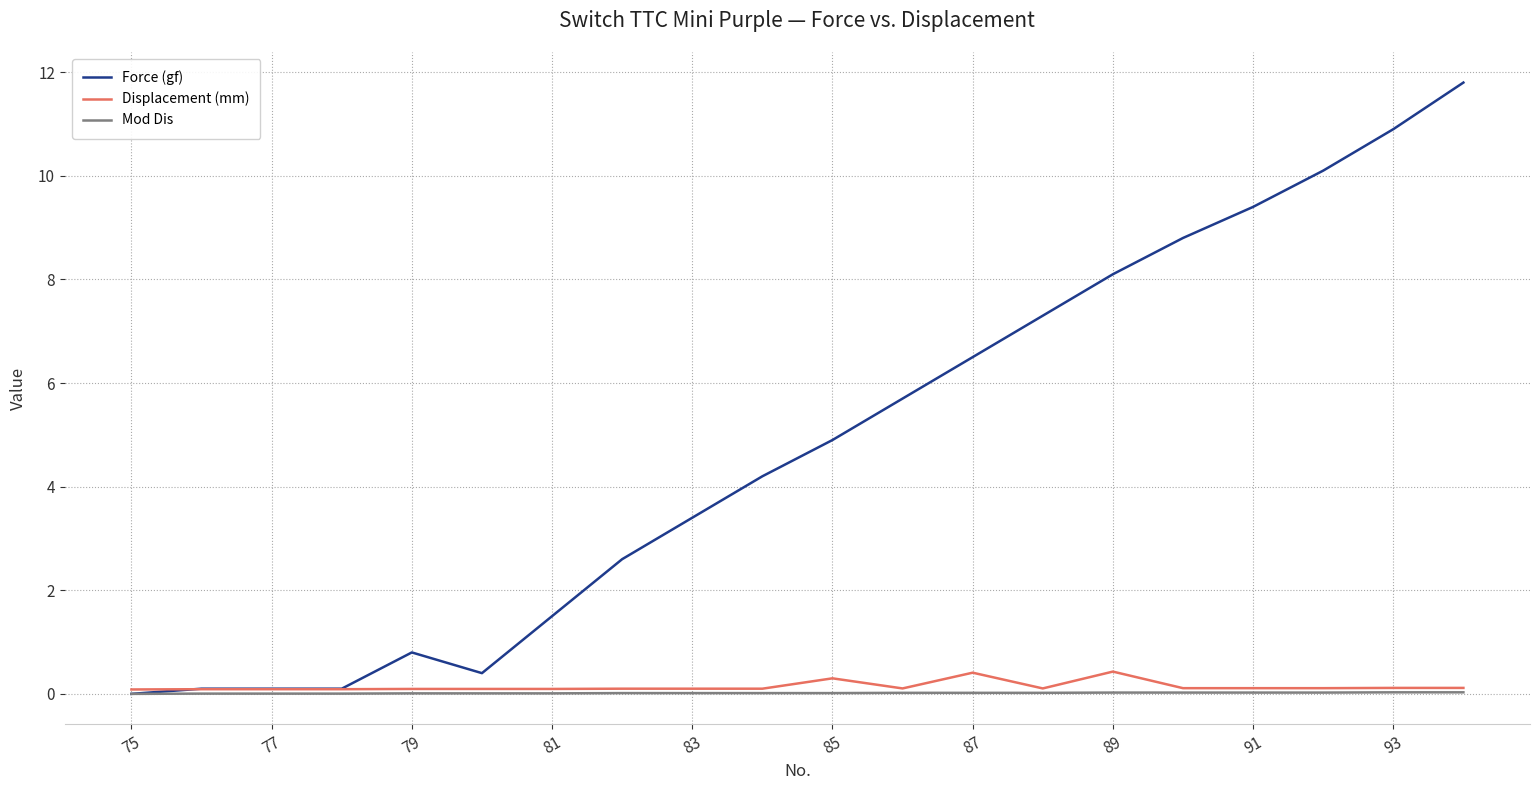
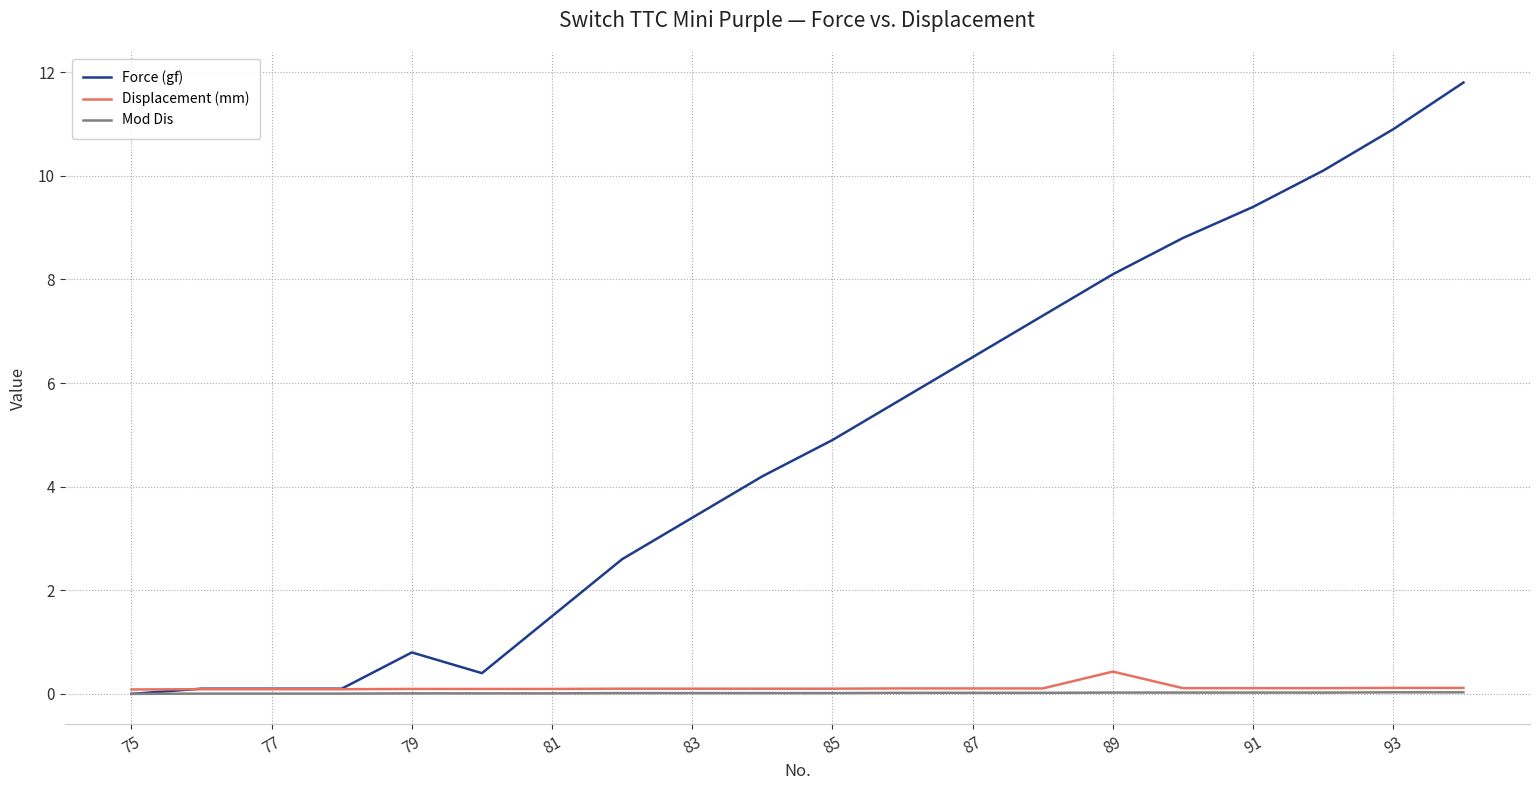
Displacement (mm), 85: 0.3 -> 0.1
Displacement (mm), 87: 0.4 -> 0.1
